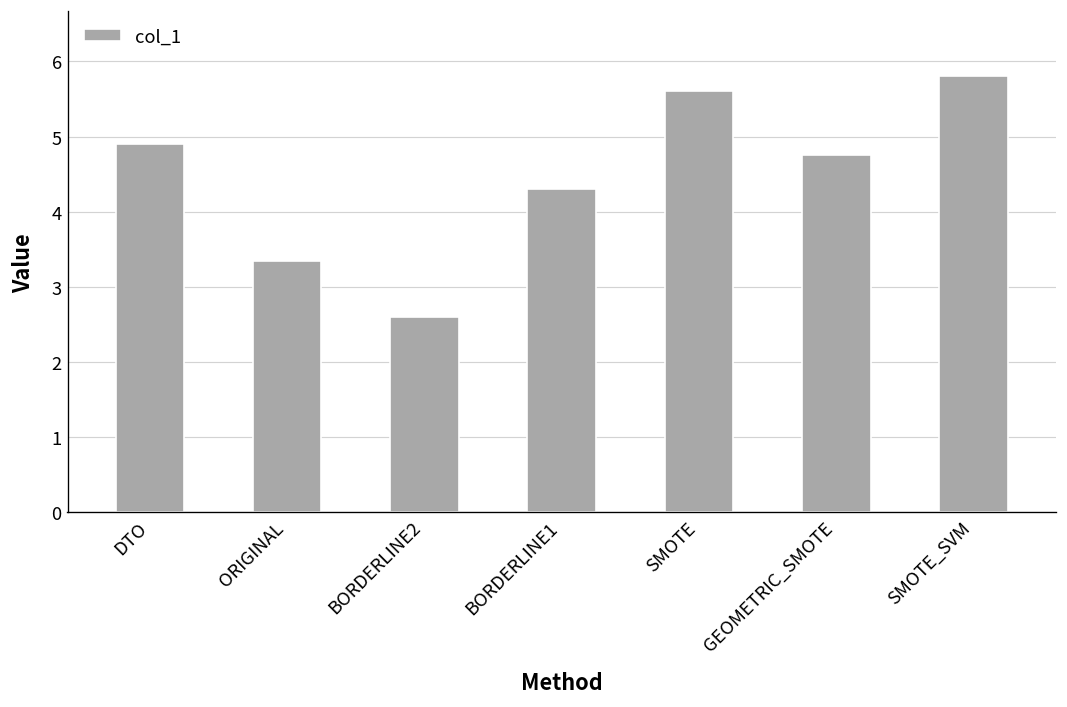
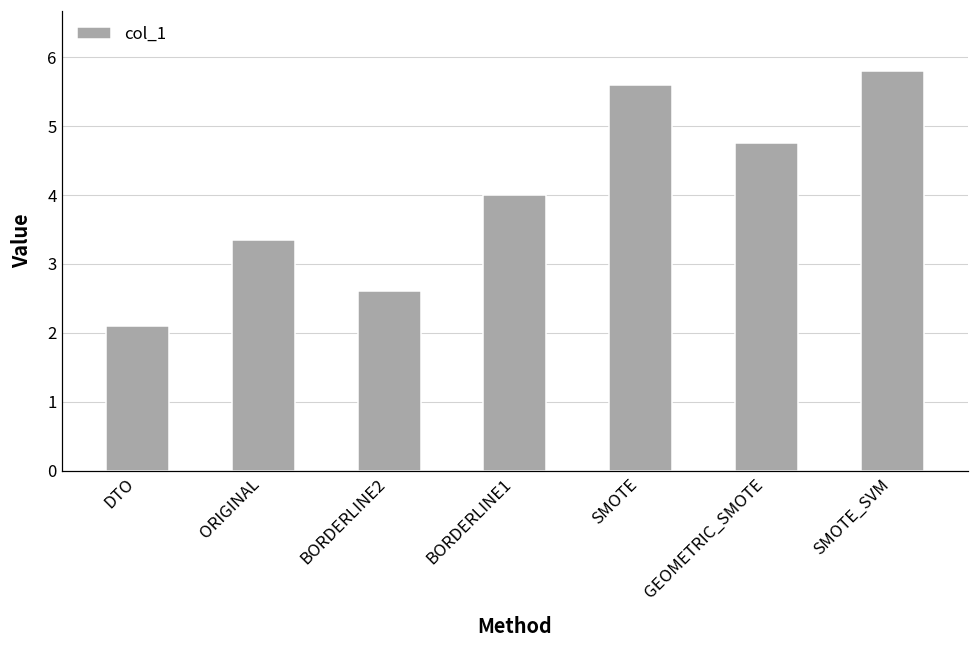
DTO: 4.9 -> 2.1
BORDERLINE1: 4.3 -> 4.0
